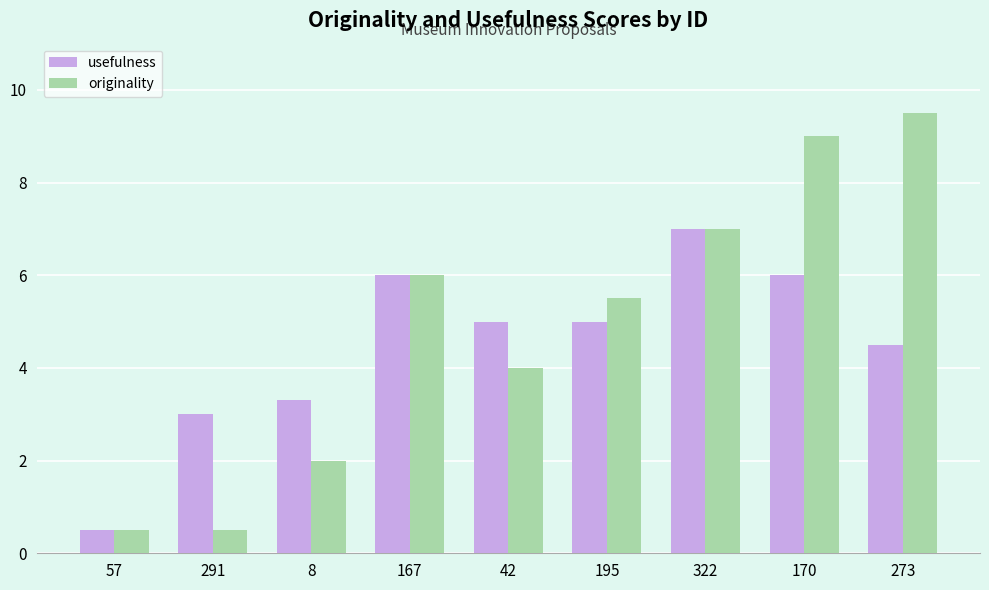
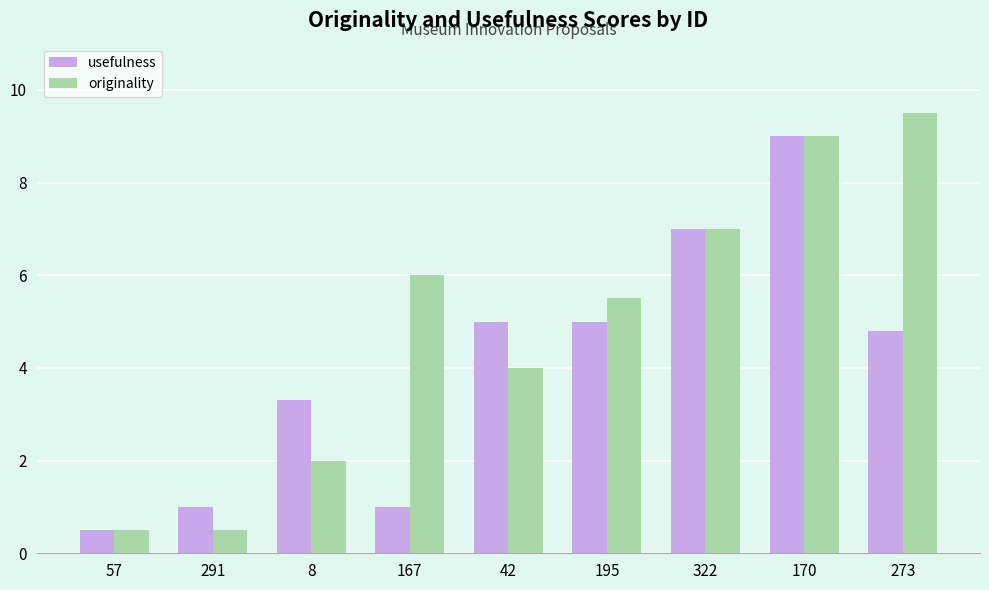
usefulness, 291: 3 -> 1
usefulness, 167: 6 -> 1
usefulness, 170: 6 -> 9
usefulness, 273: 4.5 -> 4.8
